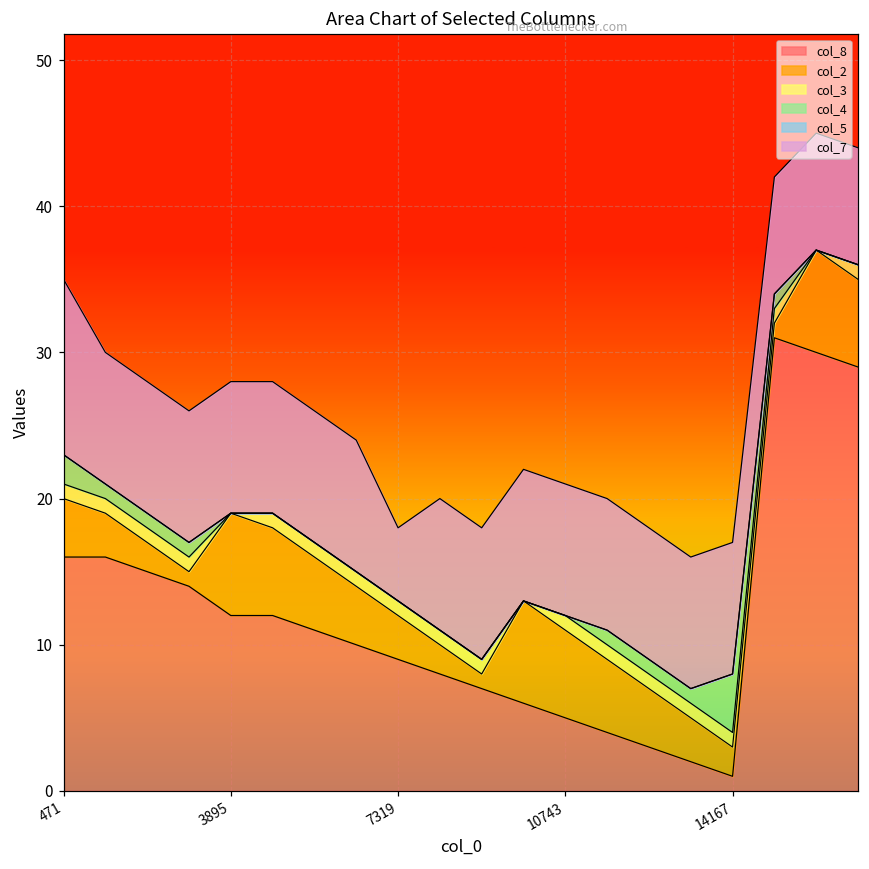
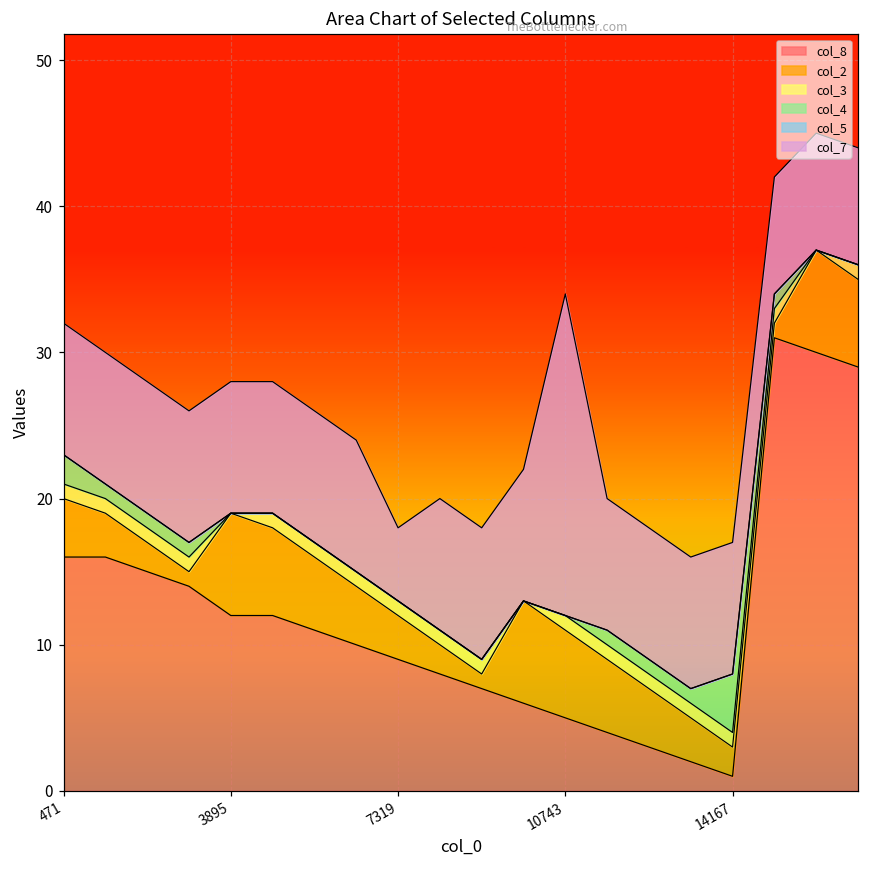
col_7, 471: 12 -> 9
col_7, 10743: 9 -> 22
